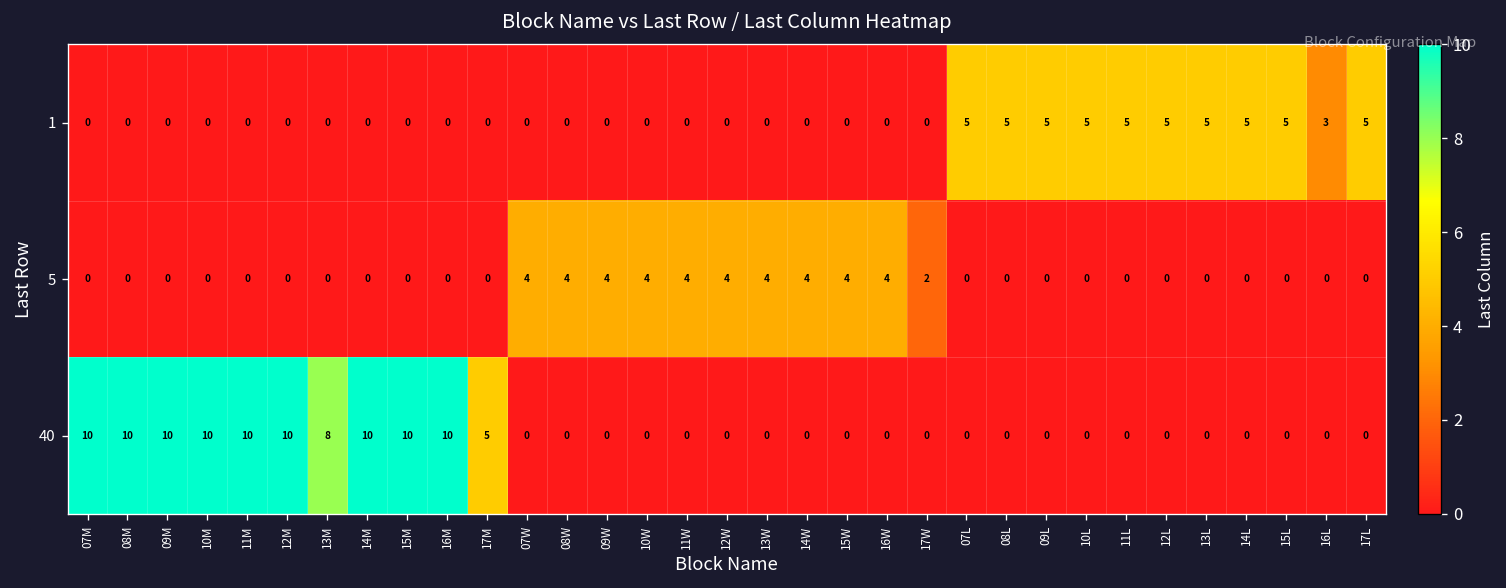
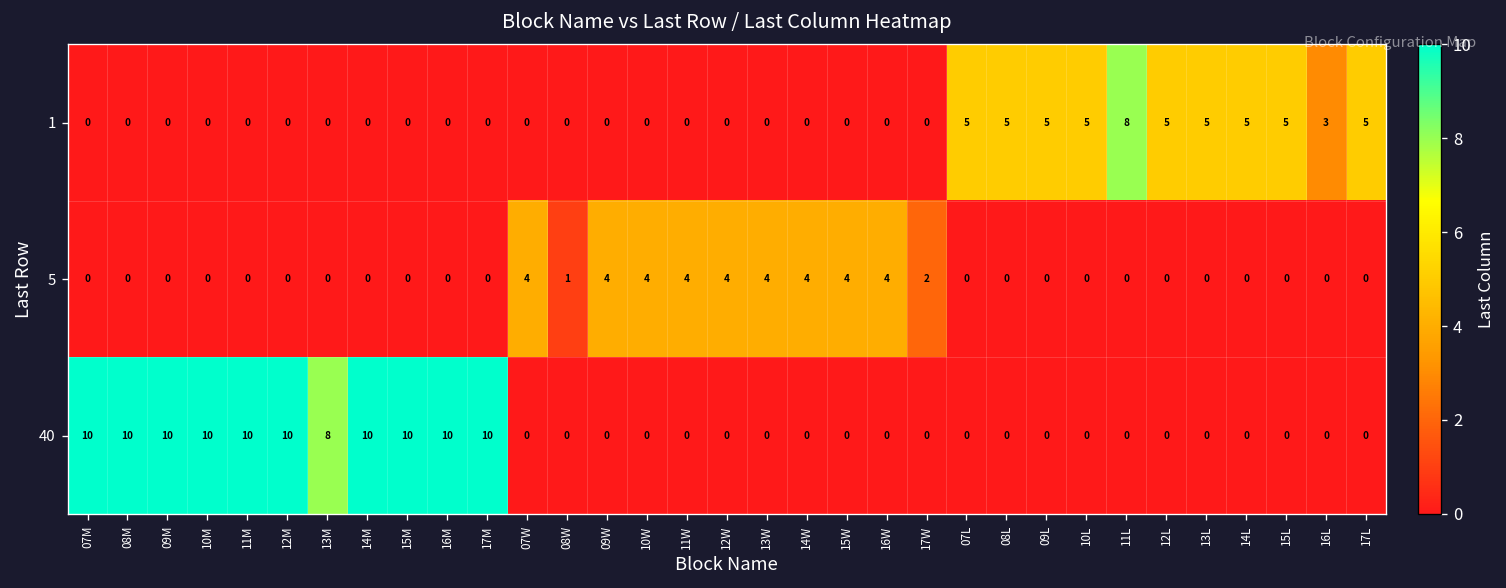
1, 11L: 5 -> 8
5, 08W: 4 -> 1
40, 17M: 5 -> 10
